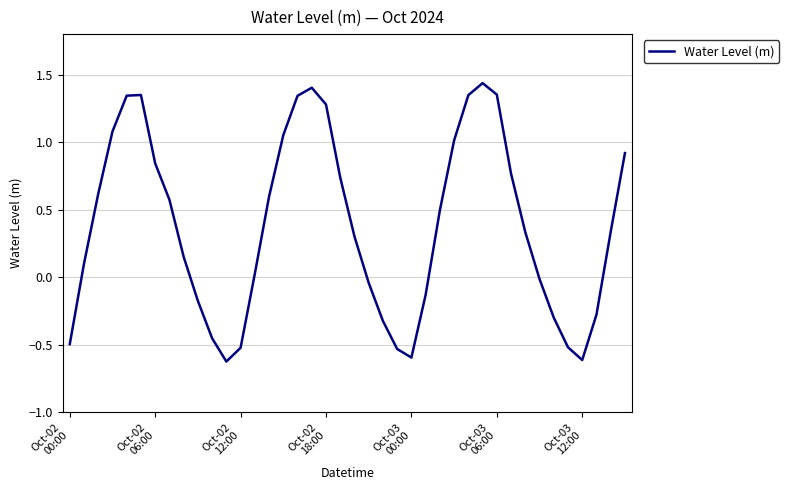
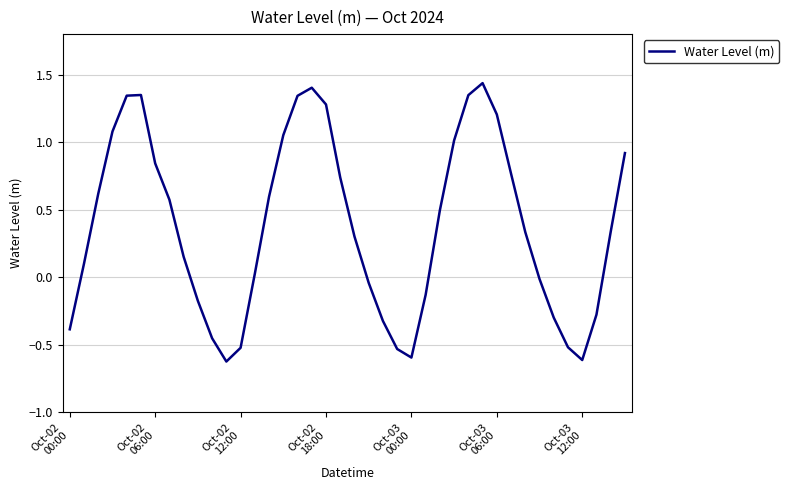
Oct-02 00:00: -0.50 -> -0.39
Oct-03 06:00: 1.35 -> 1.21
